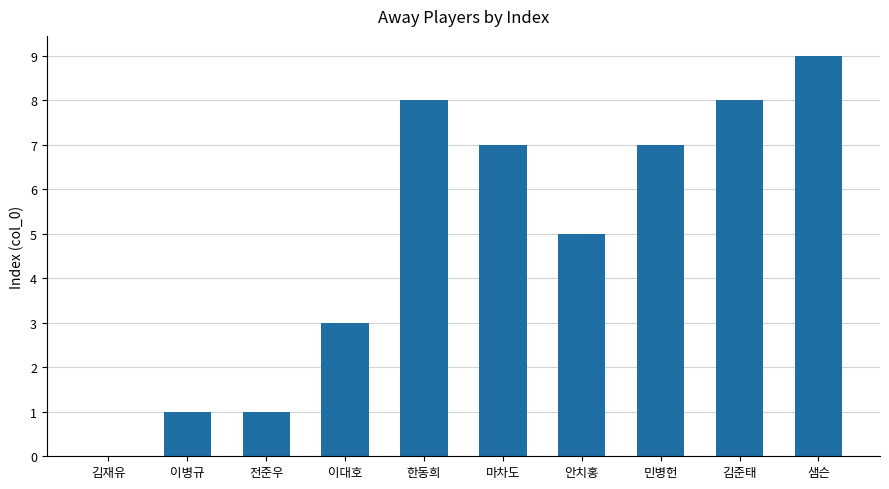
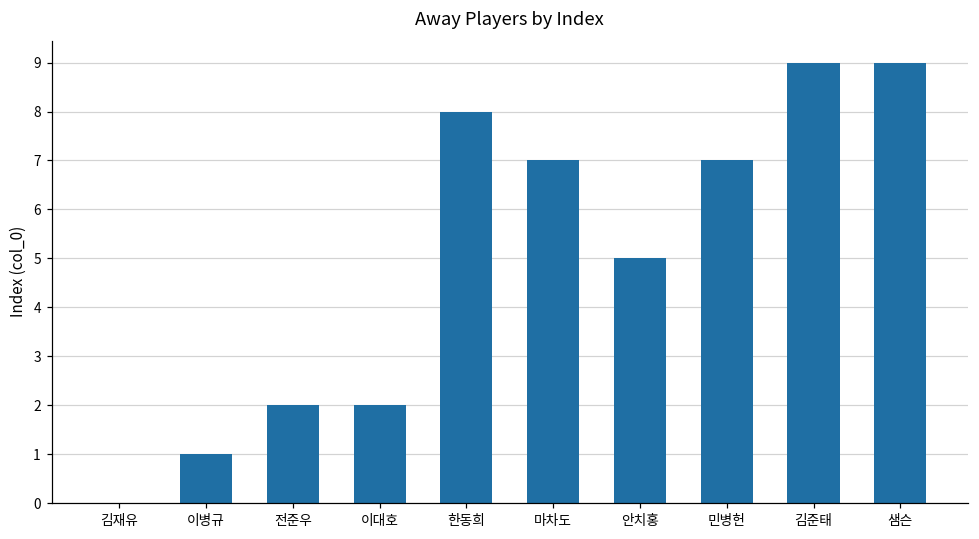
전준우: 1 -> 2
이대호: 3 -> 2
김준태: 8 -> 9
